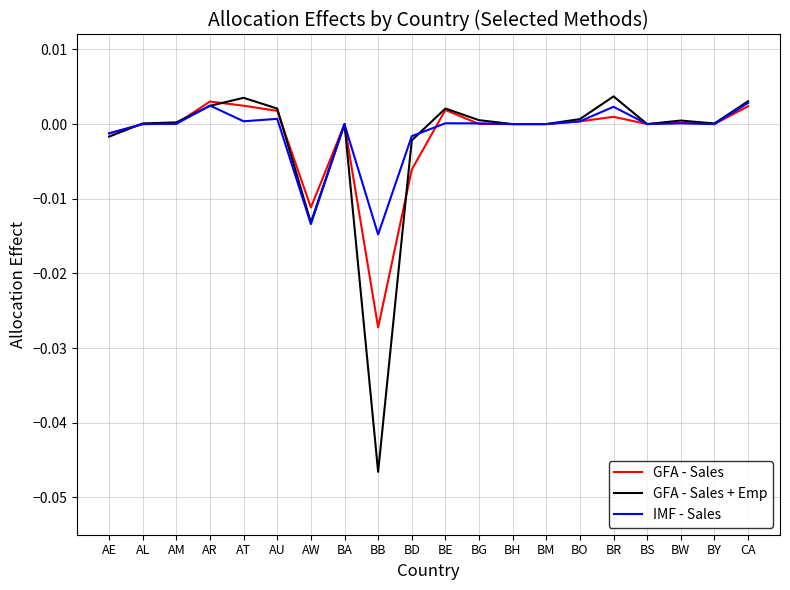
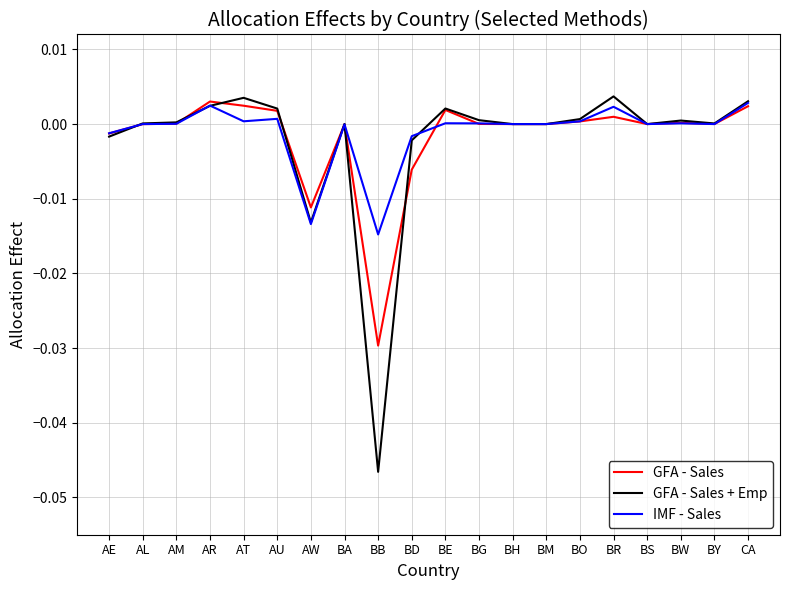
GFA - Sales, BB: -0.027 -> -0.030
